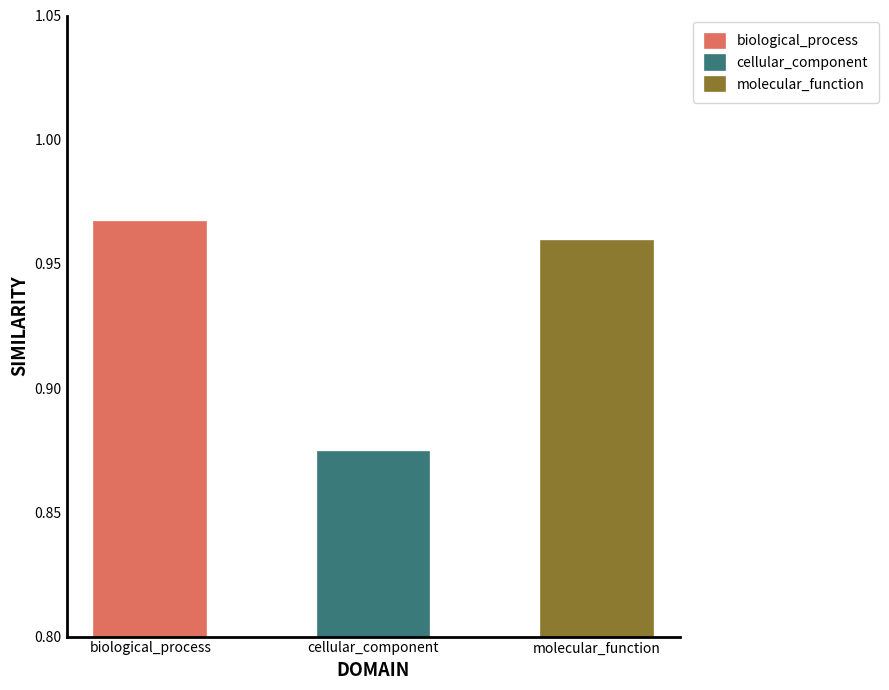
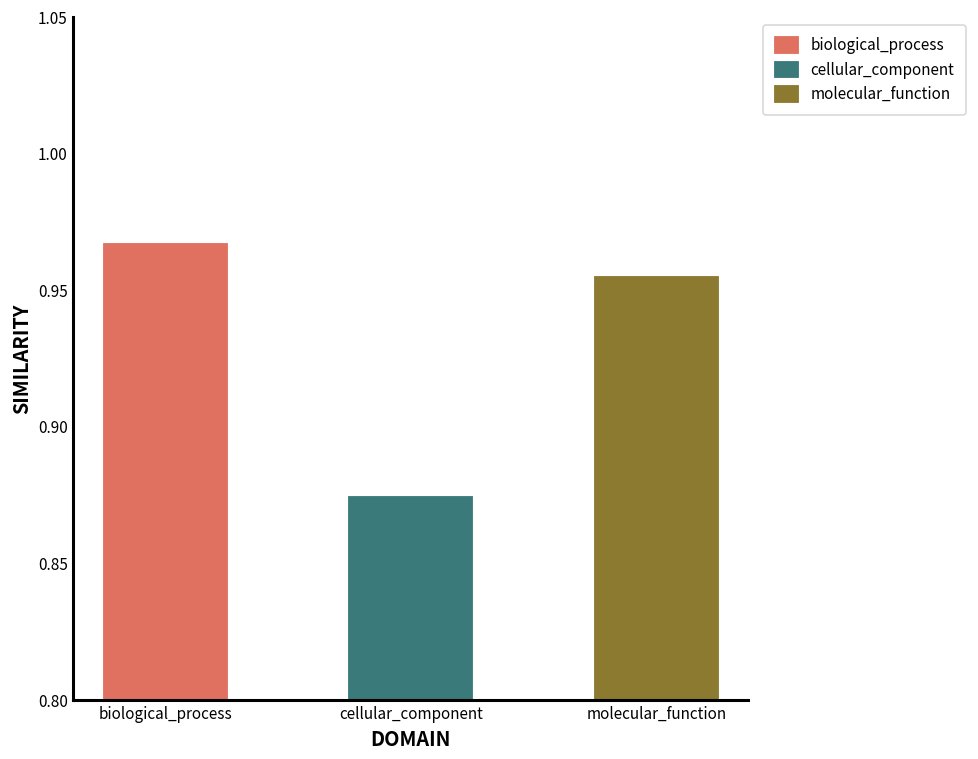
molecular_function: 0.959 -> 0.955
